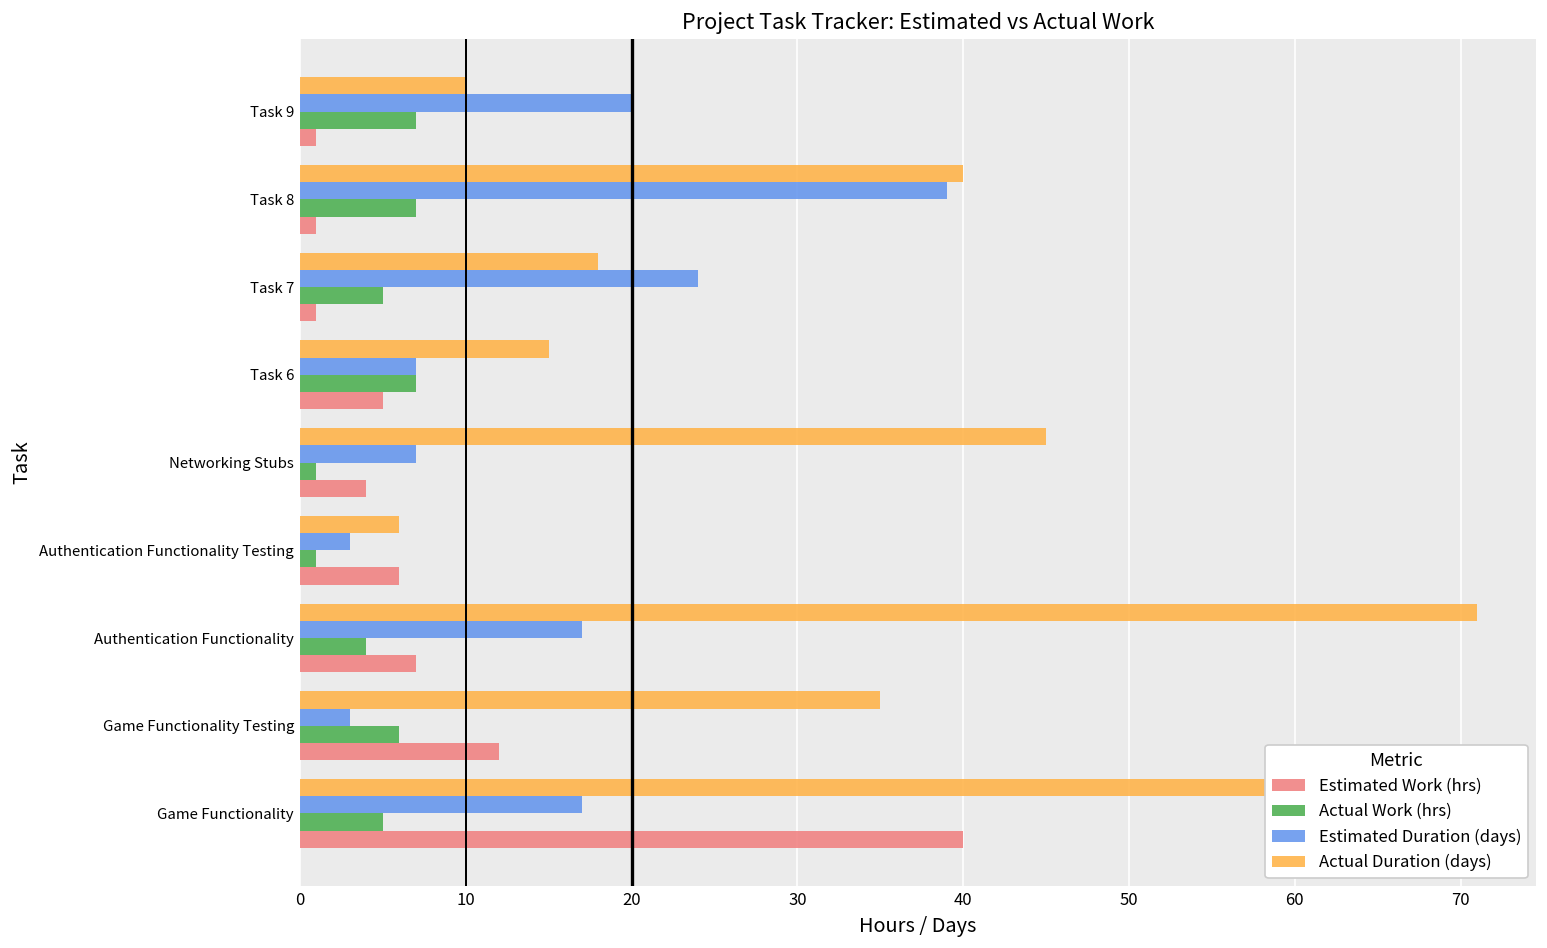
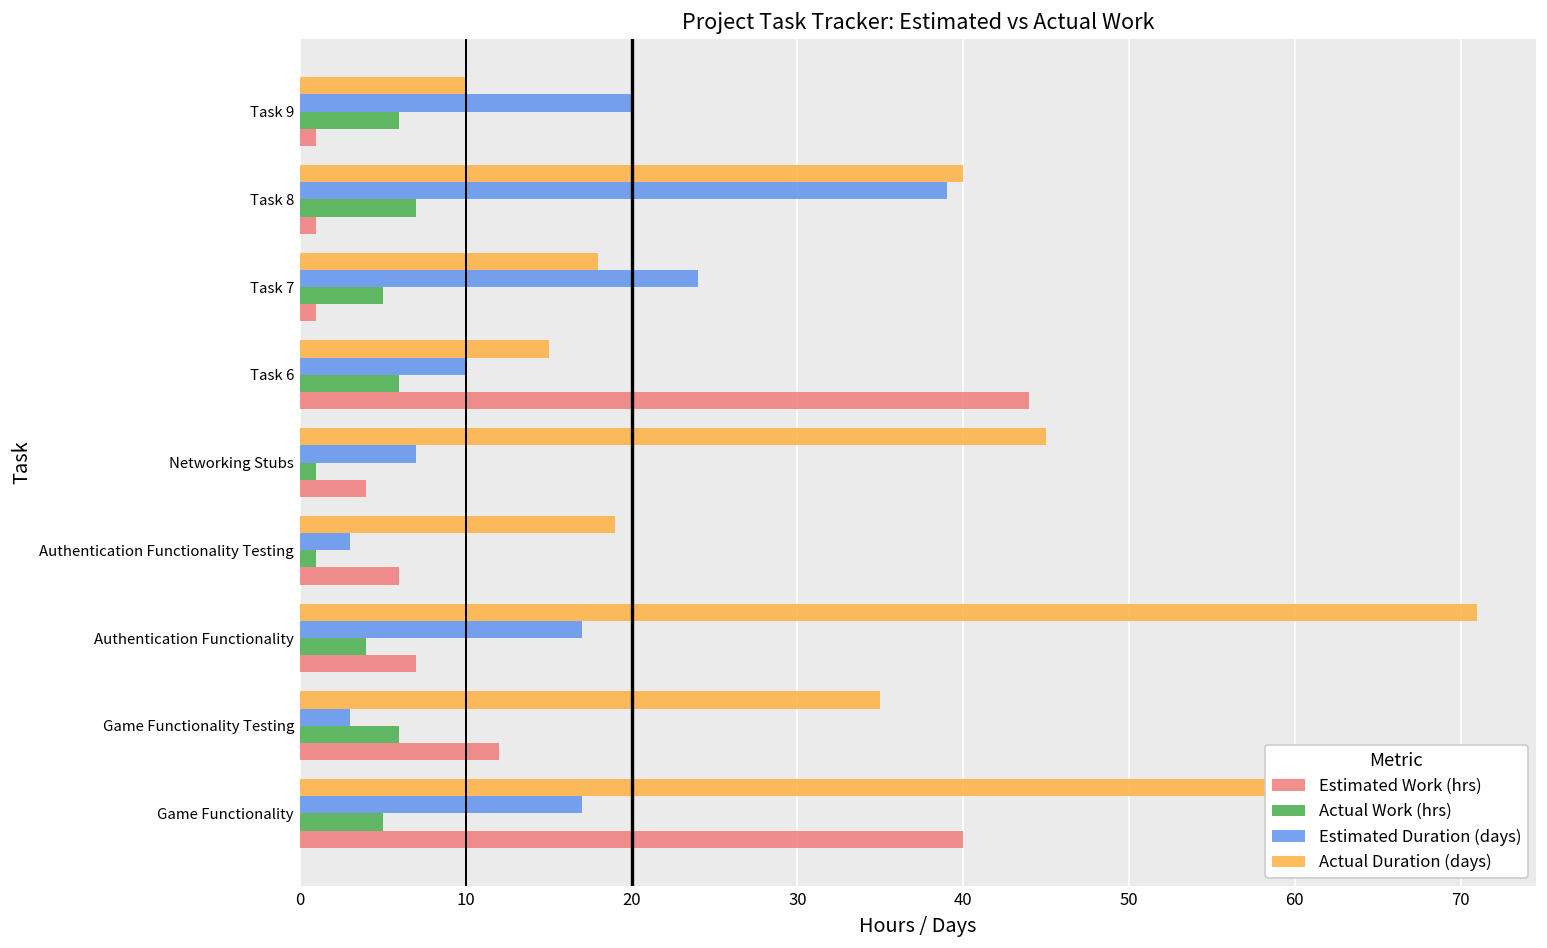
Actual Work (hrs), Task 9: 7 -> 6
Estimated Duration (days), Task 6: 7 -> 10
Actual Work (hrs), Task 6: 7 -> 6
Estimated Work (hrs), Task 6: 5 -> 44
Actual Duration (days), Authentication Functionality Testing: 6 -> 19
